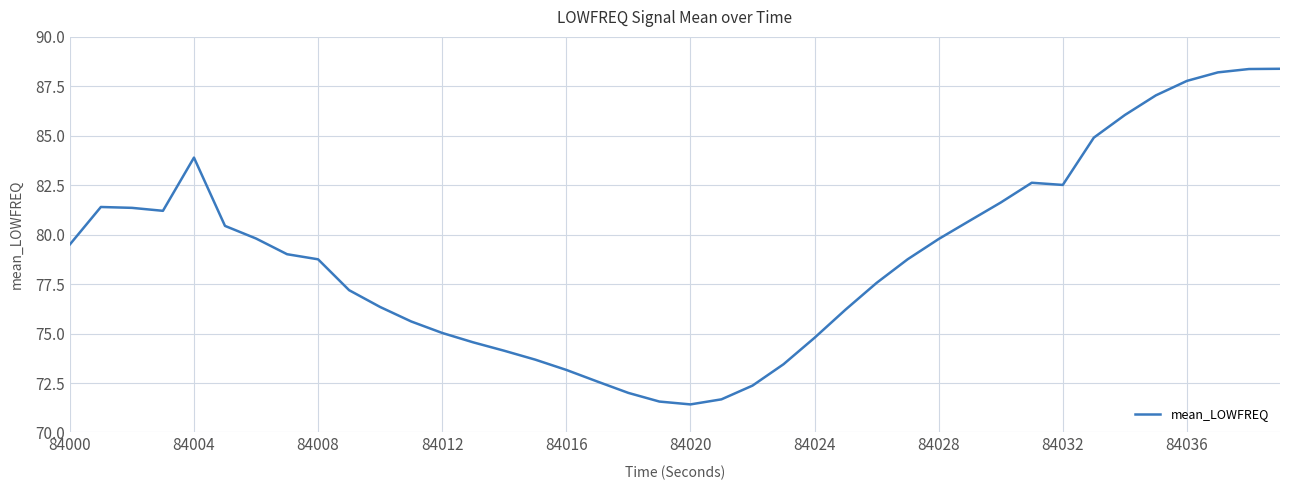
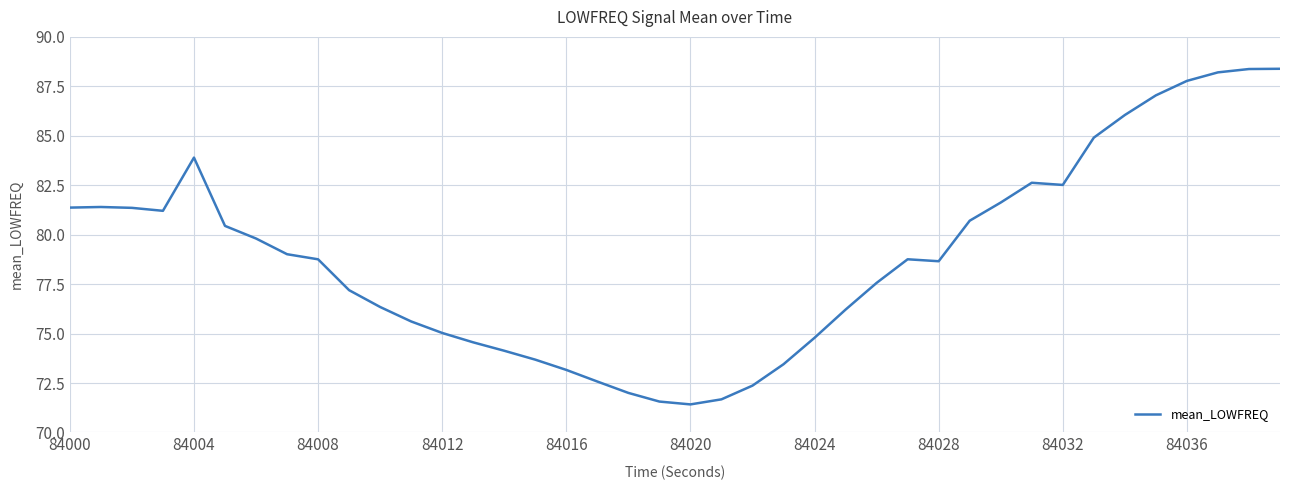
84000: 79.5 -> 81.4
84028: 79.8 -> 78.7
